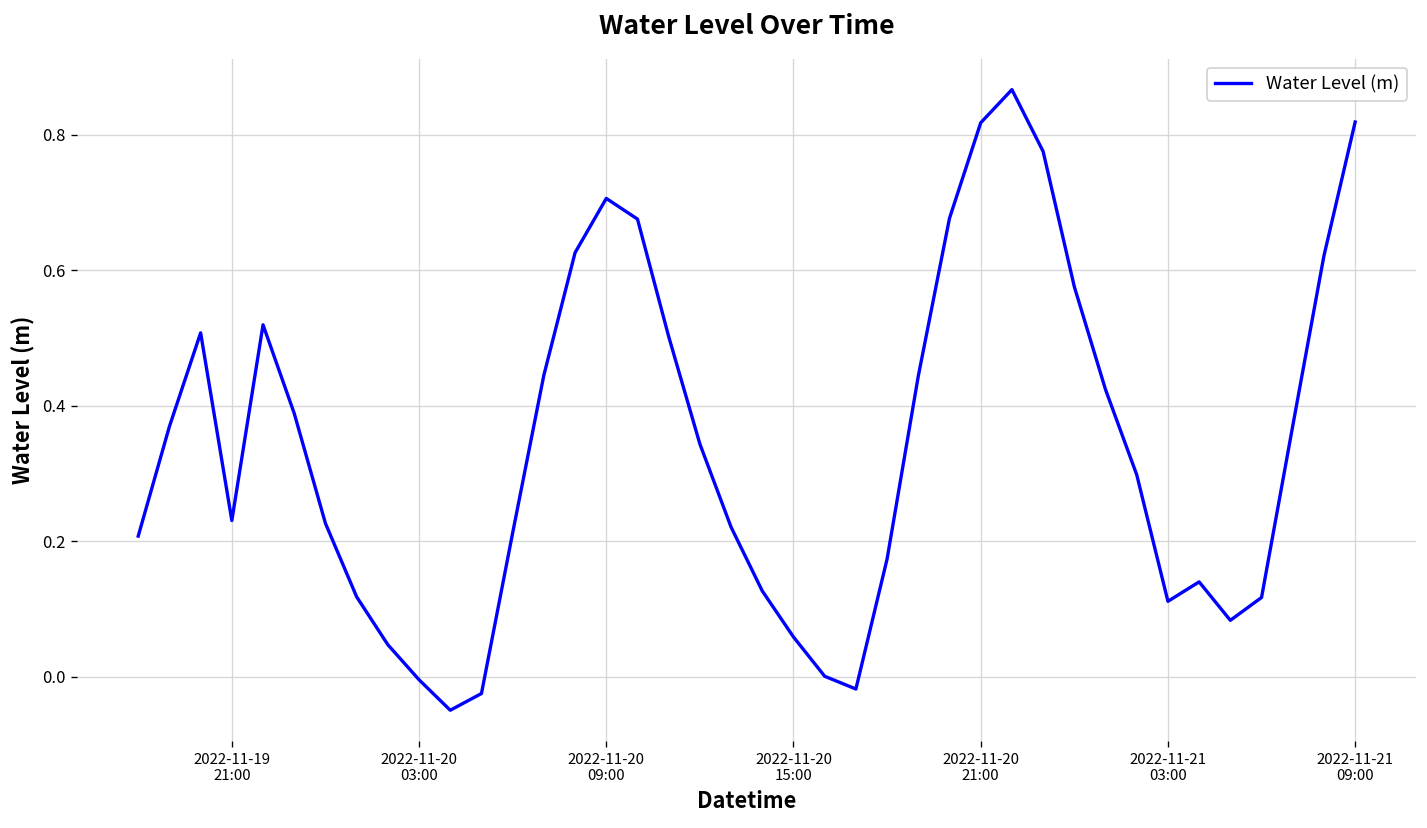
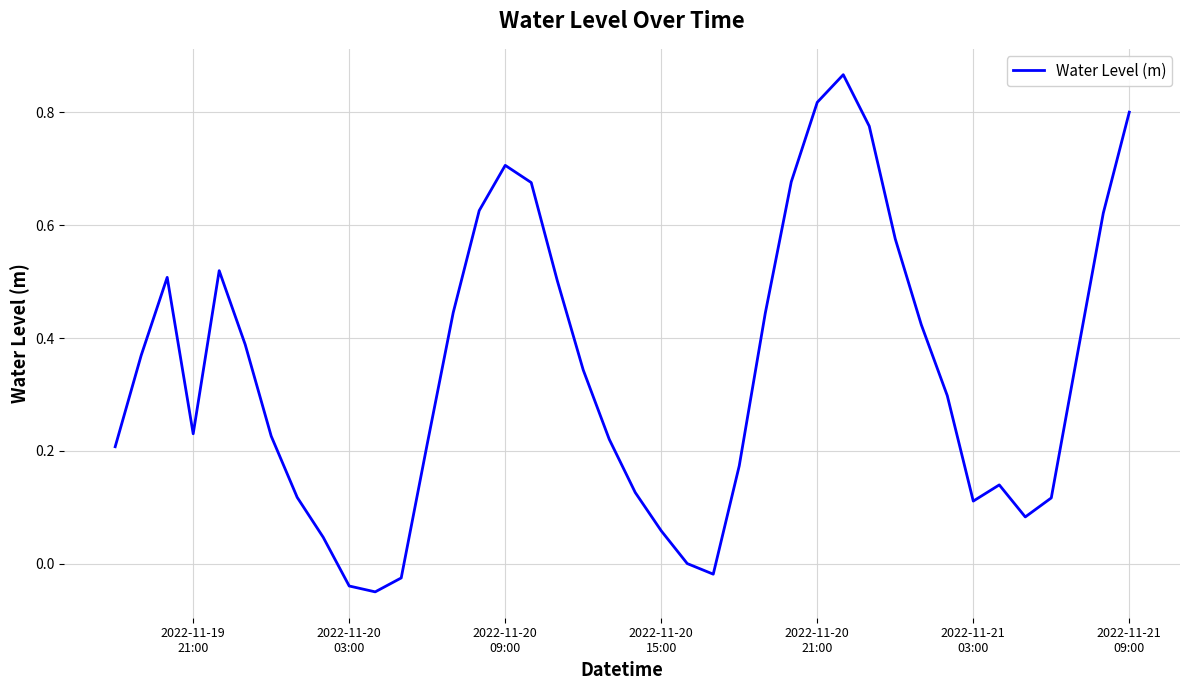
2022-11-20 03:00: 0.00 -> -0.04
2022-11-21 09:00: 0.82 -> 0.80
